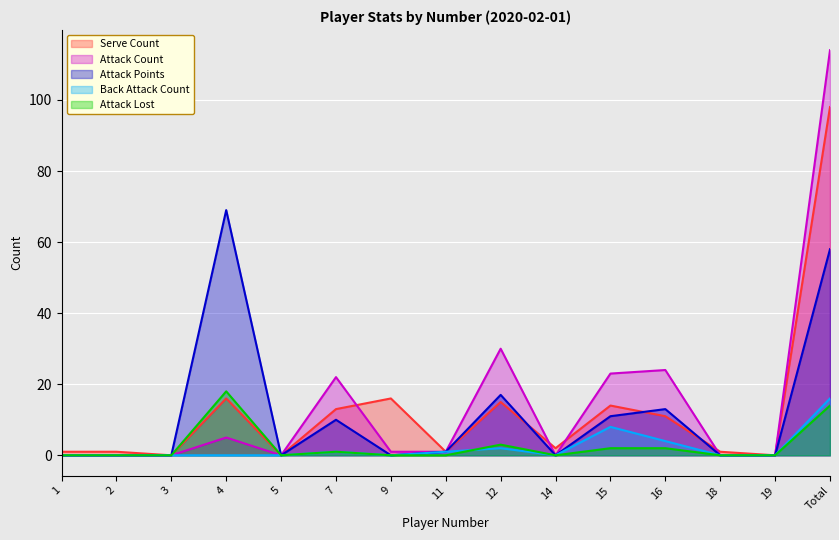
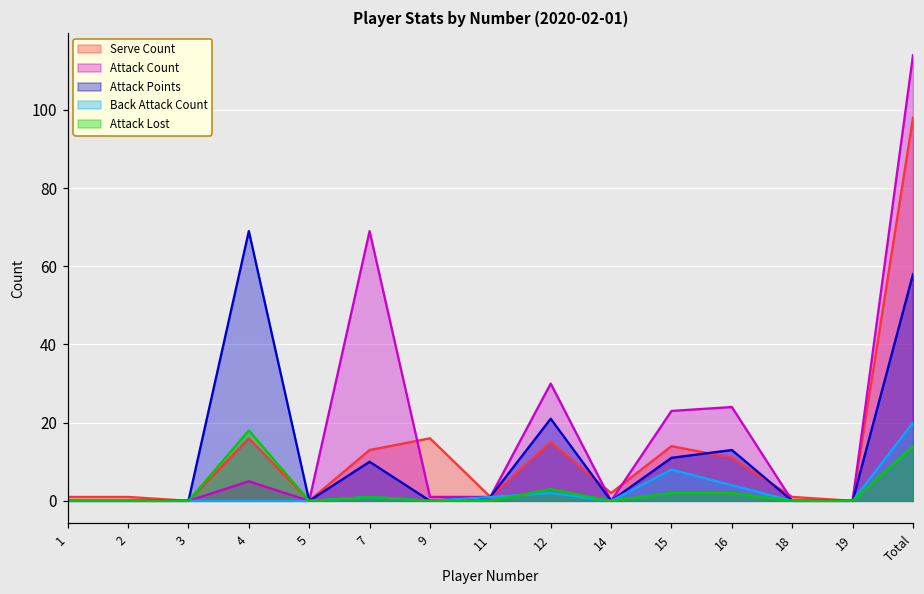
Attack Count, 7: 22 -> 69
Attack Points, 12: 17 -> 21
Back Attack Count, Total: 16 -> 20
